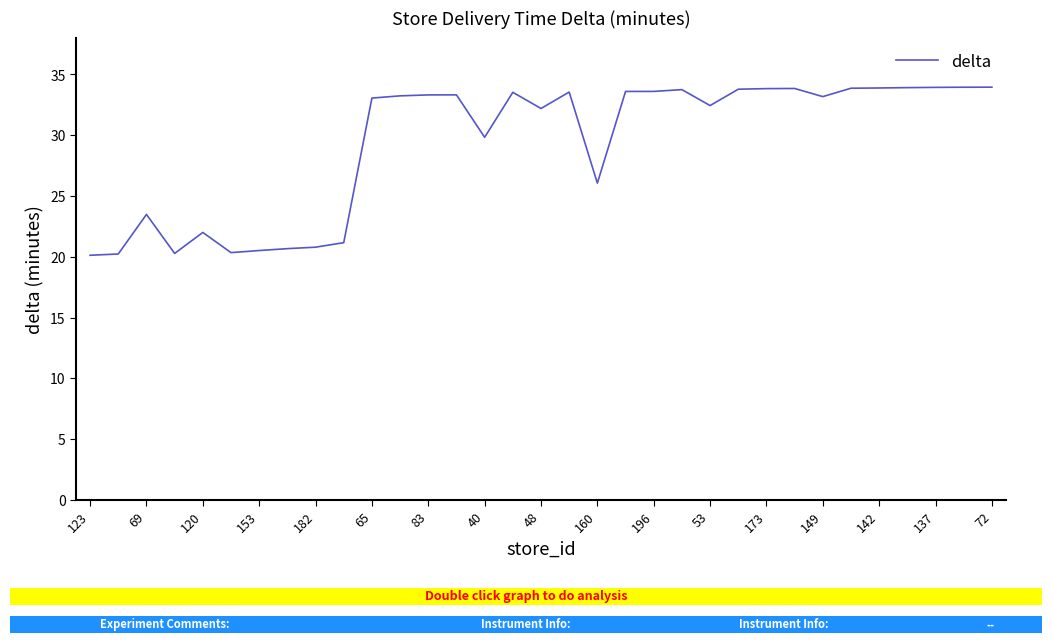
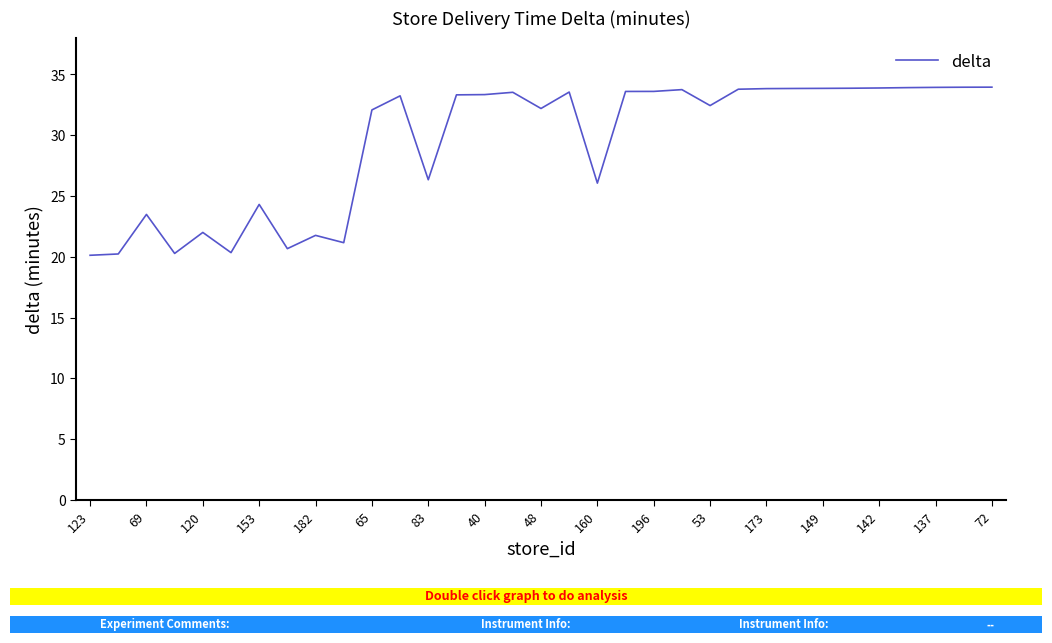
153: 20.5 -> 24.3
182: 20.8 -> 21.8
65: 33.1 -> 32.1
83: 33.3 -> 26.3
40: 29.8 -> 33.3
149: 33.2 -> 33.9
